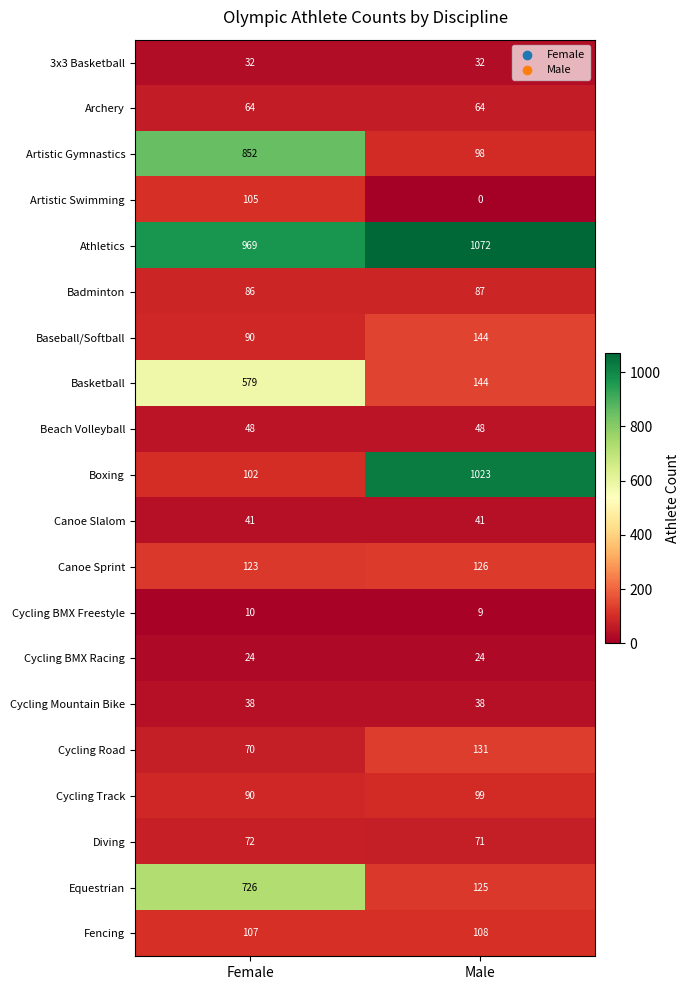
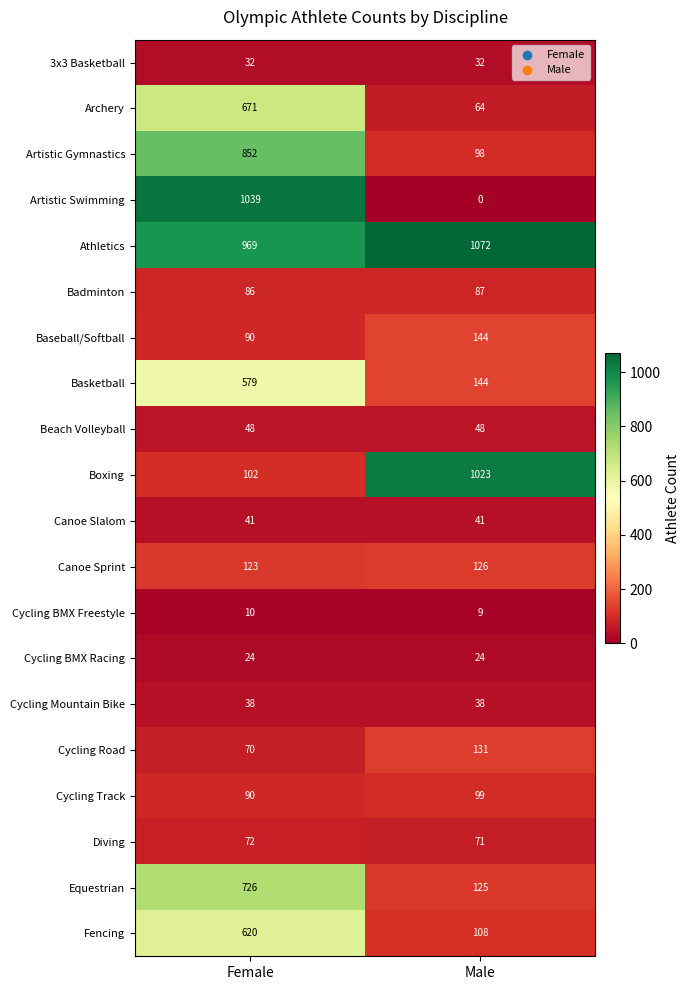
Archery, Female: 64 -> 671
Artistic Swimming, Female: 105 -> 1039
Fencing, Female: 107 -> 620
